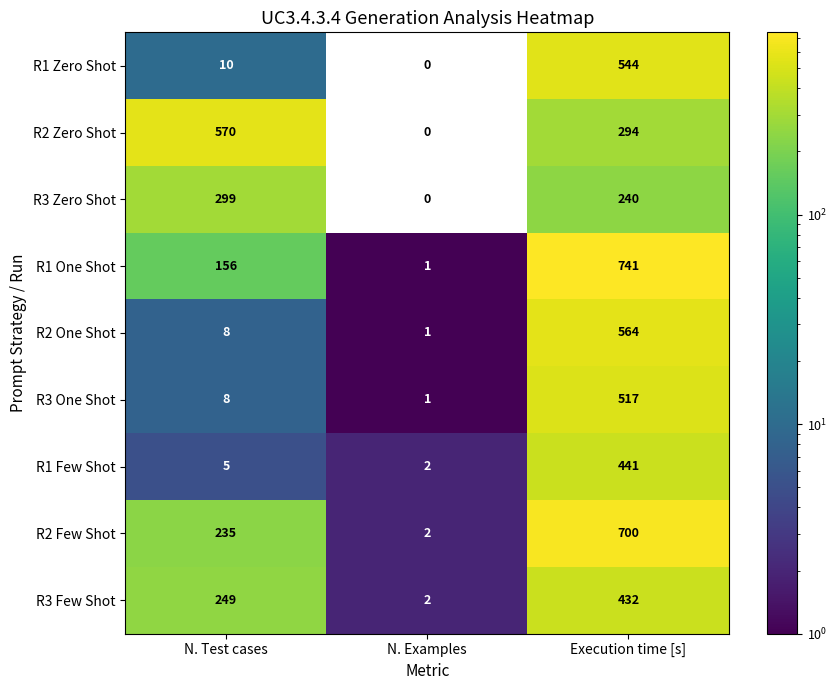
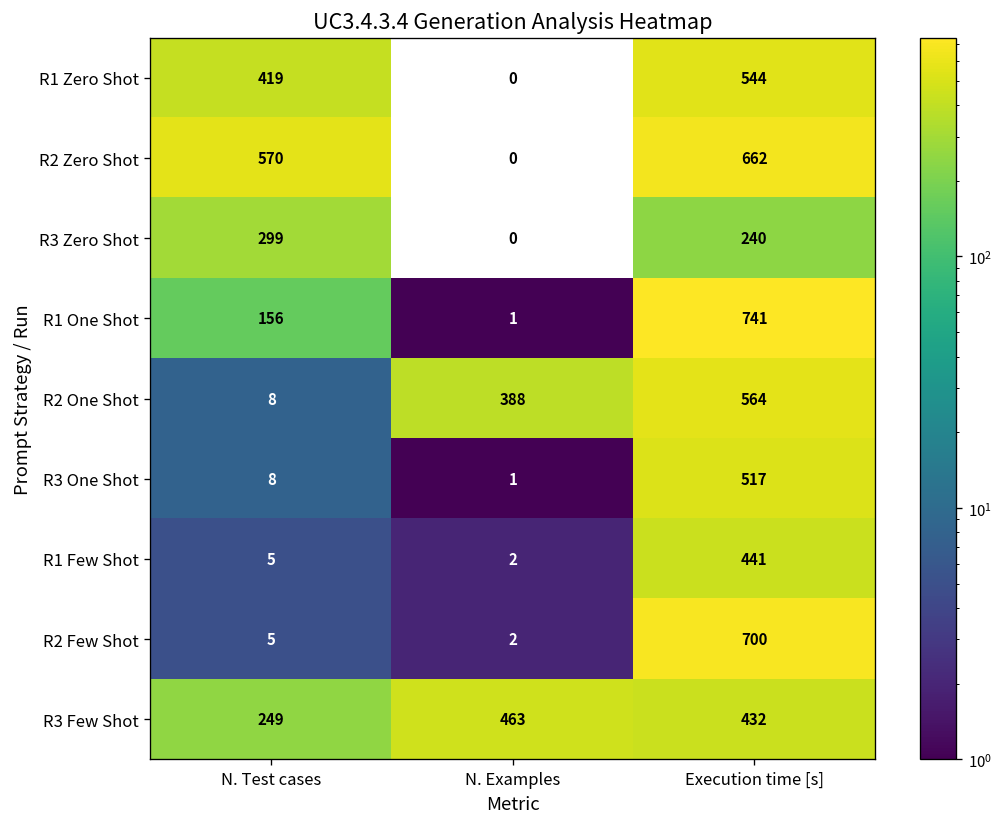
R1 Zero Shot, N. Test cases: 10 -> 419
R2 Zero Shot, Execution time [s]: 294 -> 662
R2 One Shot, N. Examples: 1 -> 388
R2 Few Shot, N. Test cases: 235 -> 5
R3 Few Shot, N. Examples: 2 -> 463
